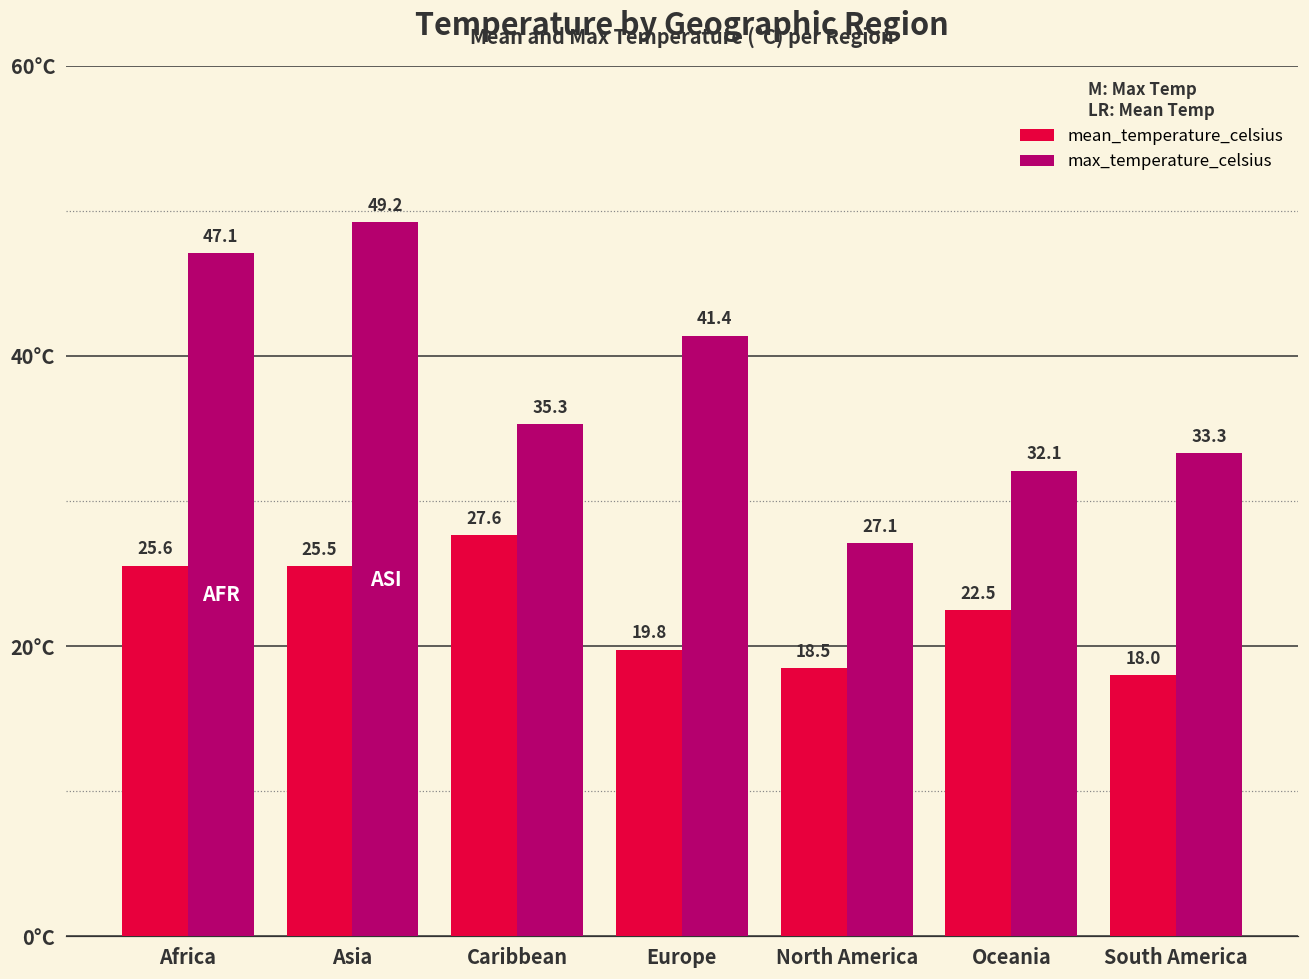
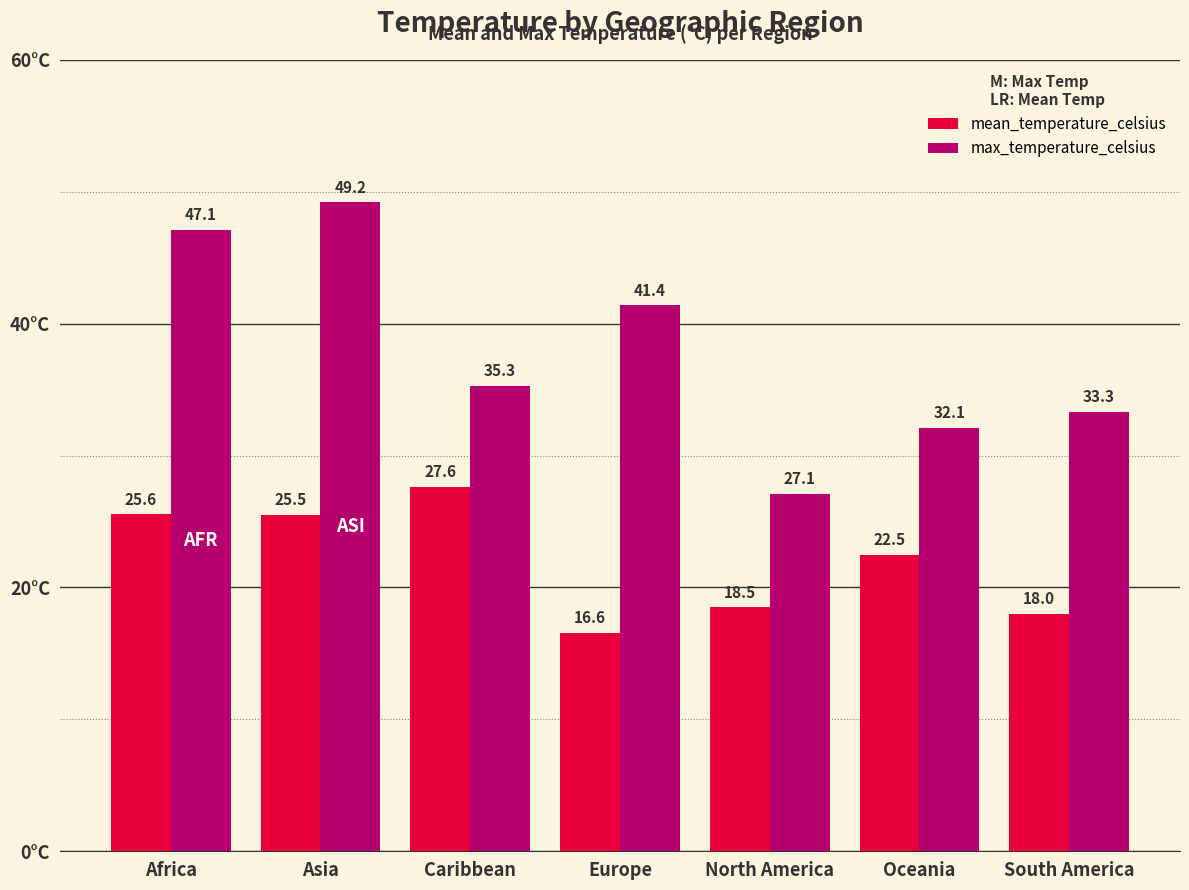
mean_temperature_celsius, Europe: 19.8 -> 16.6
